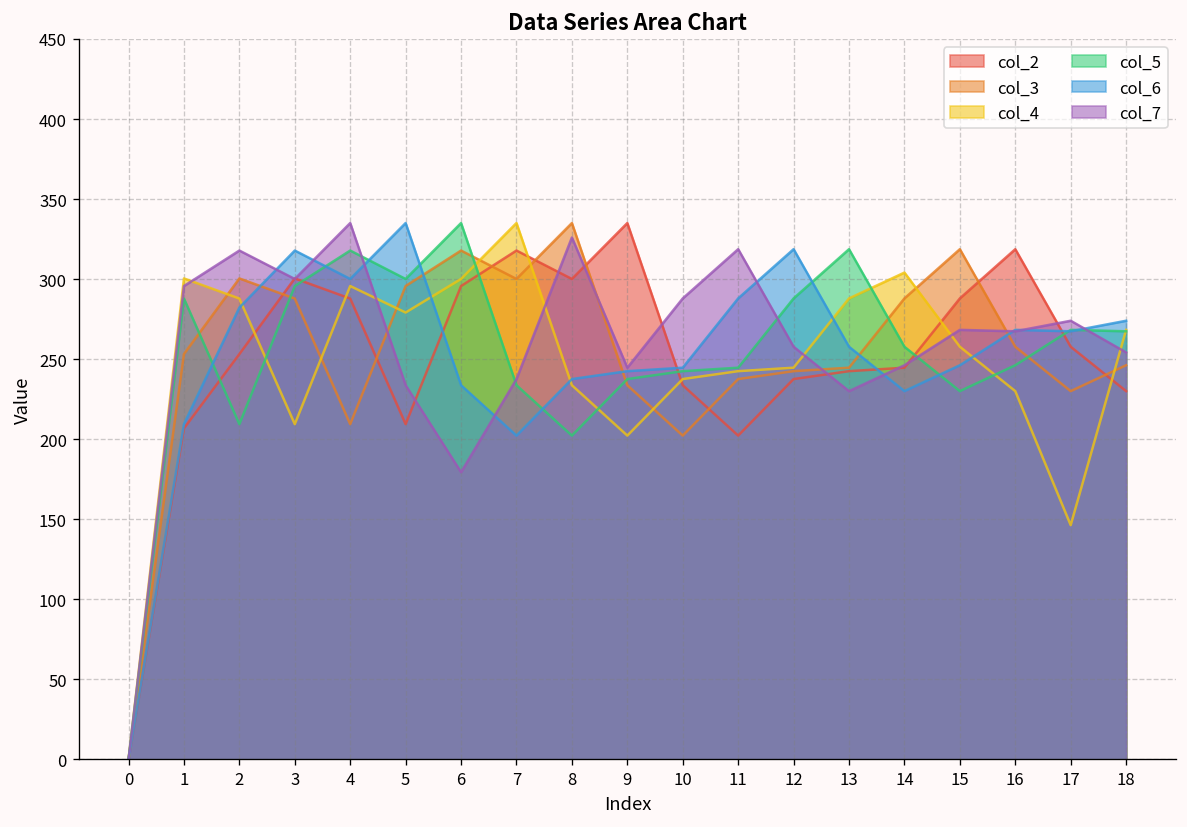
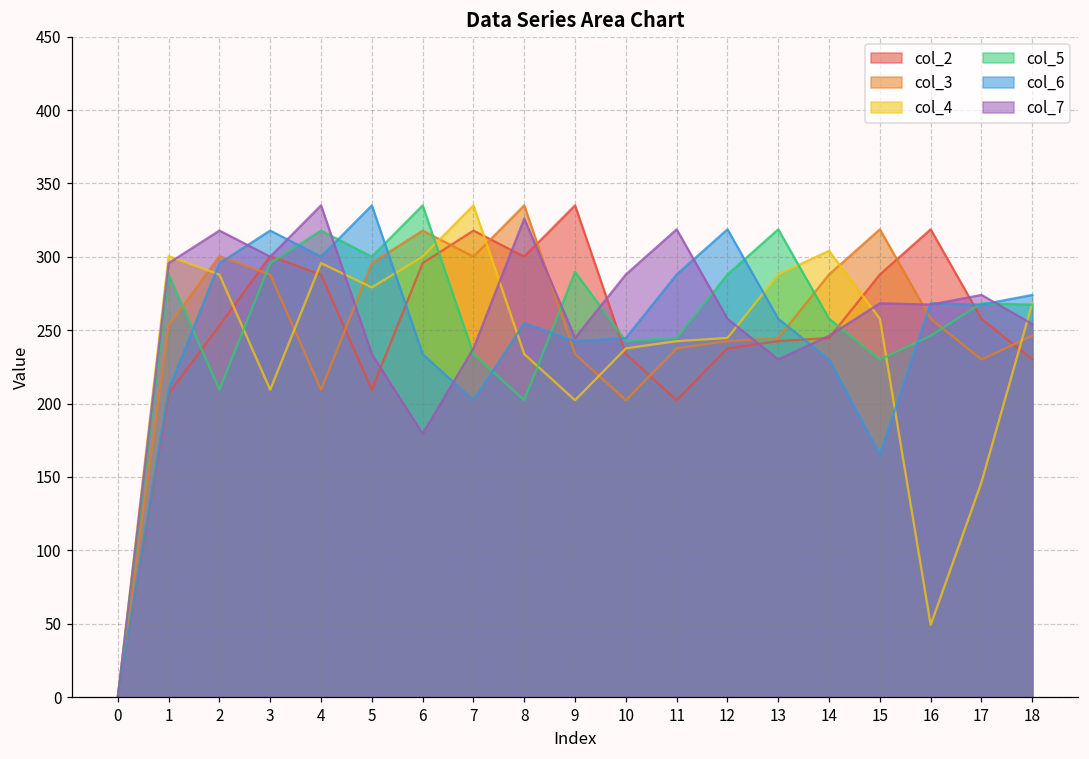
col_6, 2: 282 -> 296
col_6, 8: 238 -> 255
col_5, 9: 238 -> 290
col_6, 15: 246 -> 165
col_4, 16: 230 -> 49
